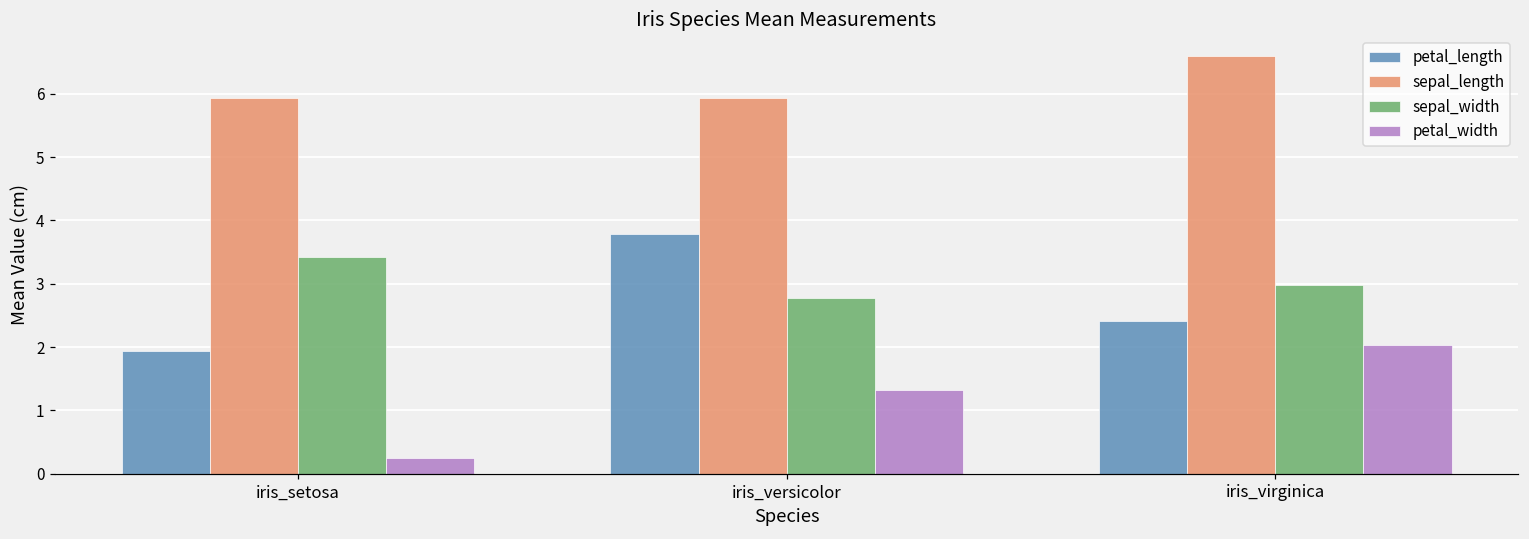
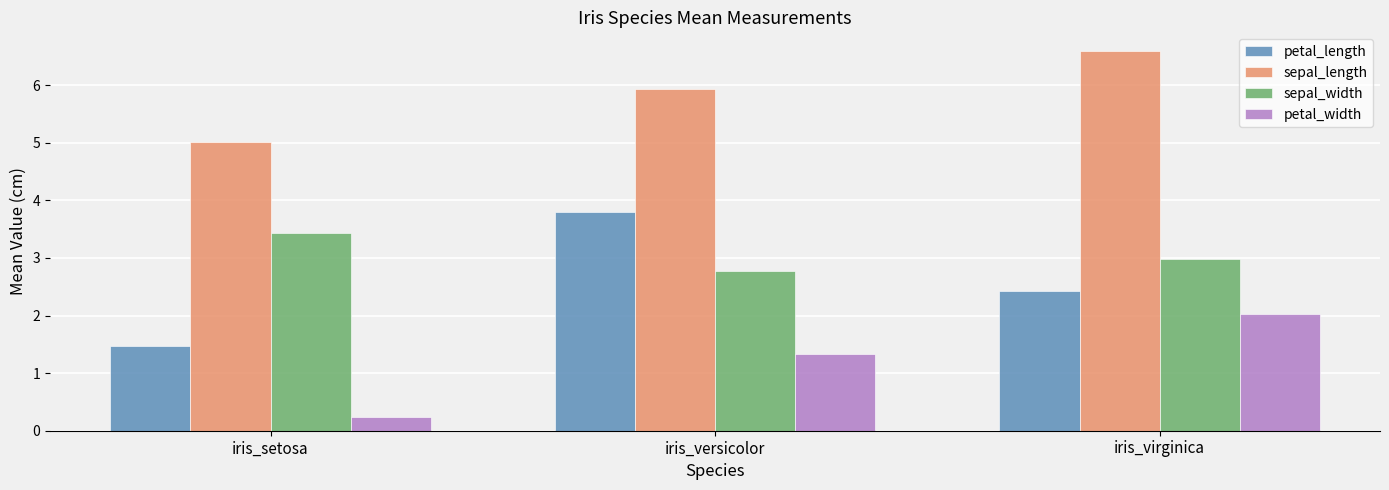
petal_length, iris_setosa: 1.9 -> 1.5
sepal_length, iris_setosa: 5.9 -> 5.0
